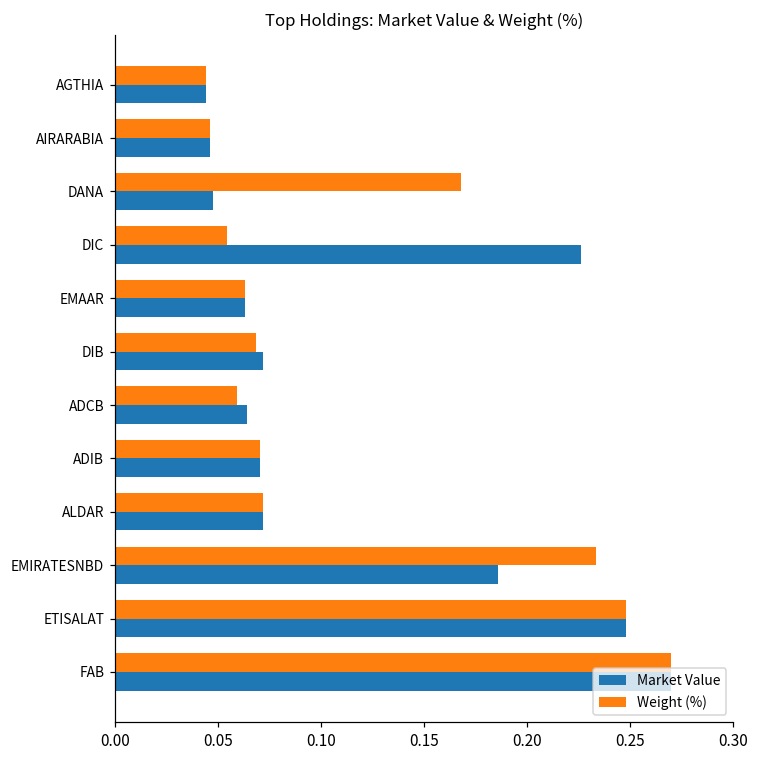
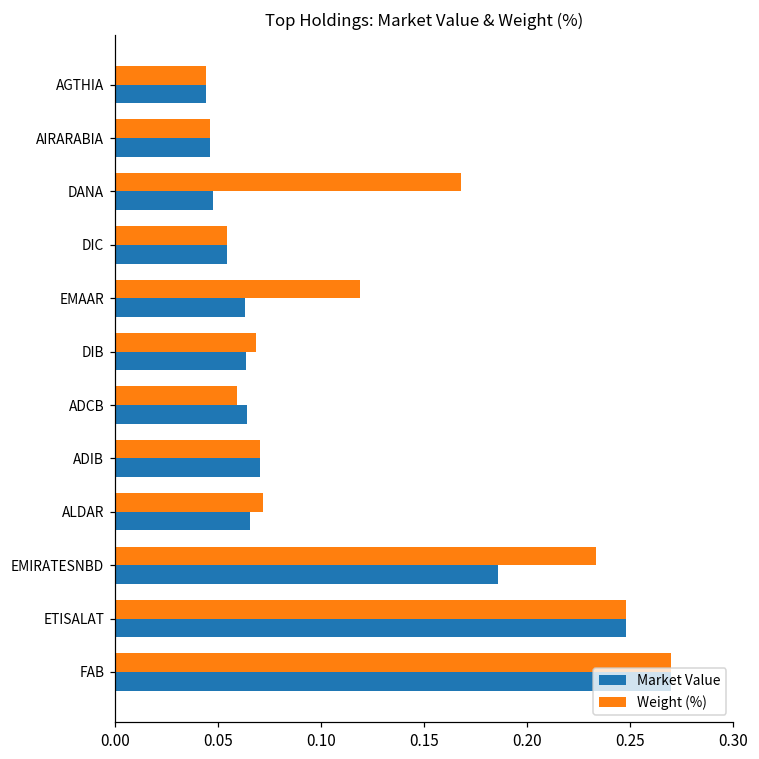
Market Value, DIC: 0.226 -> 0.054
Weight (%), EMAAR: 0.063 -> 0.119
Market Value, DIB: 0.072 -> 0.064
Market Value, ALDAR: 0.072 -> 0.065
